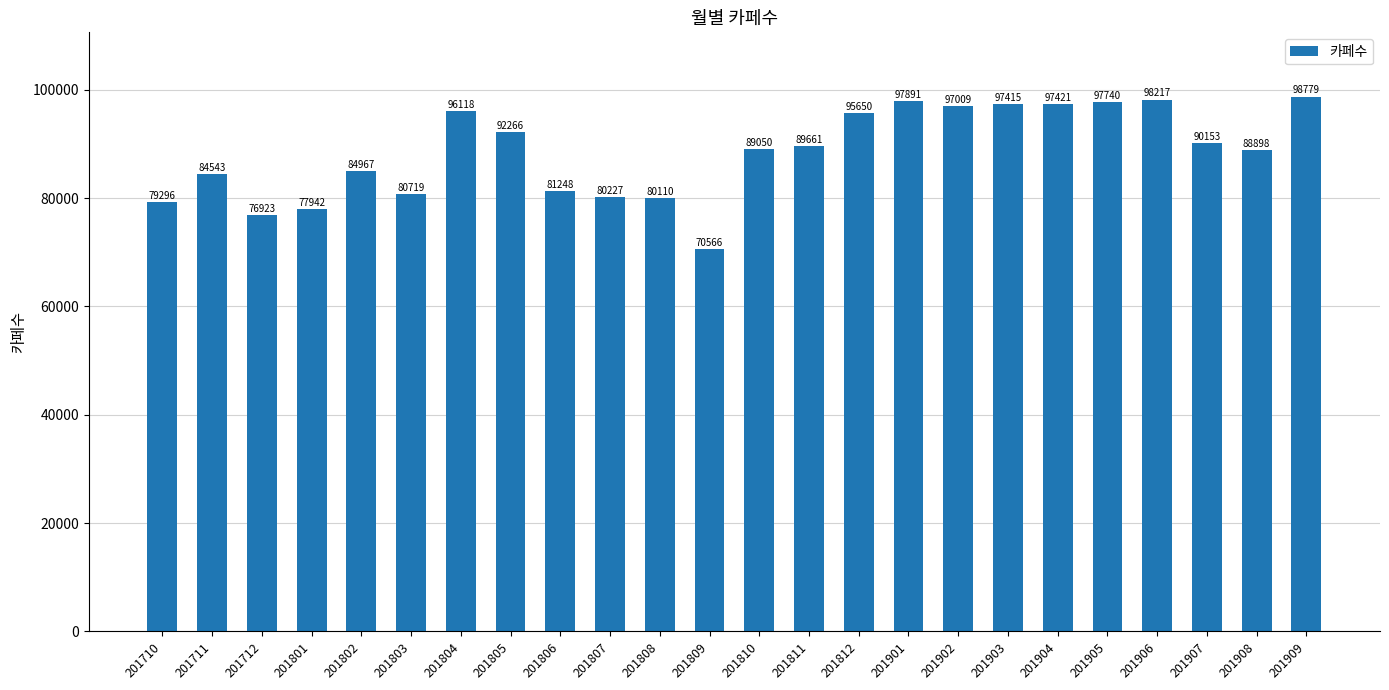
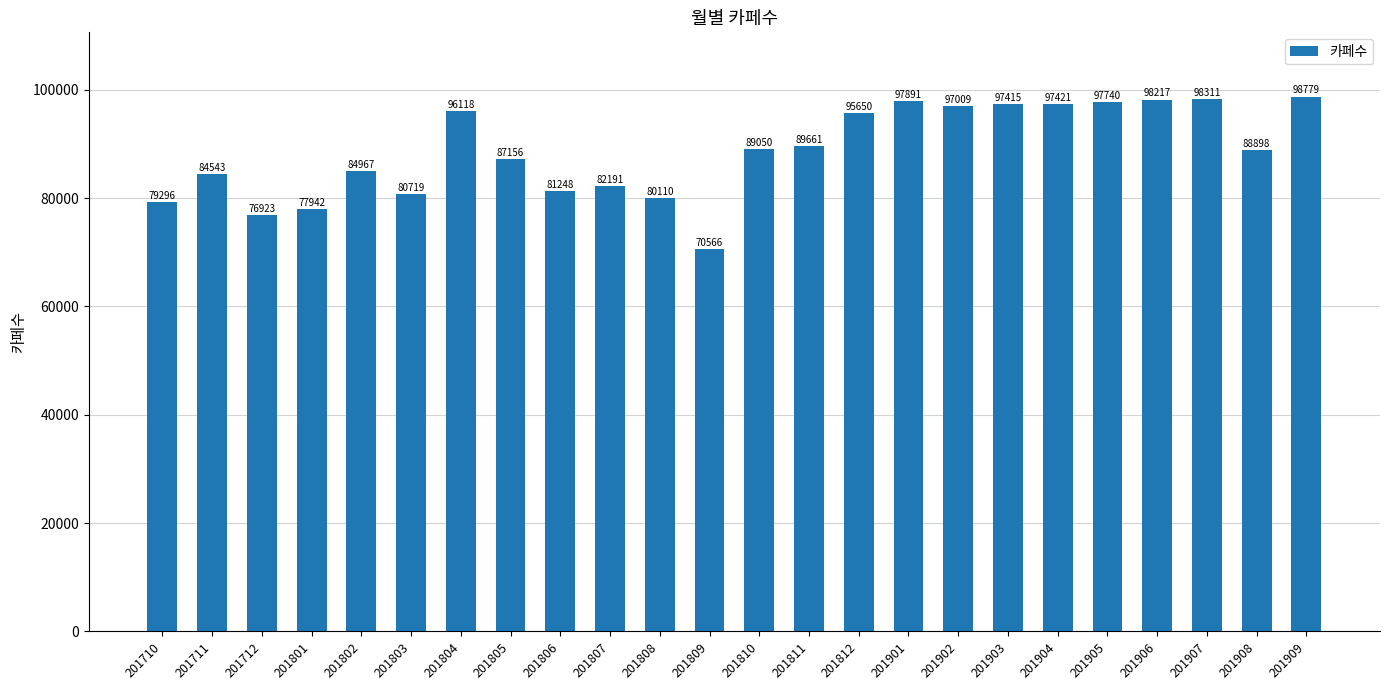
201805: 92266 -> 87156
201807: 80227 -> 82191
201907: 90153 -> 98311
